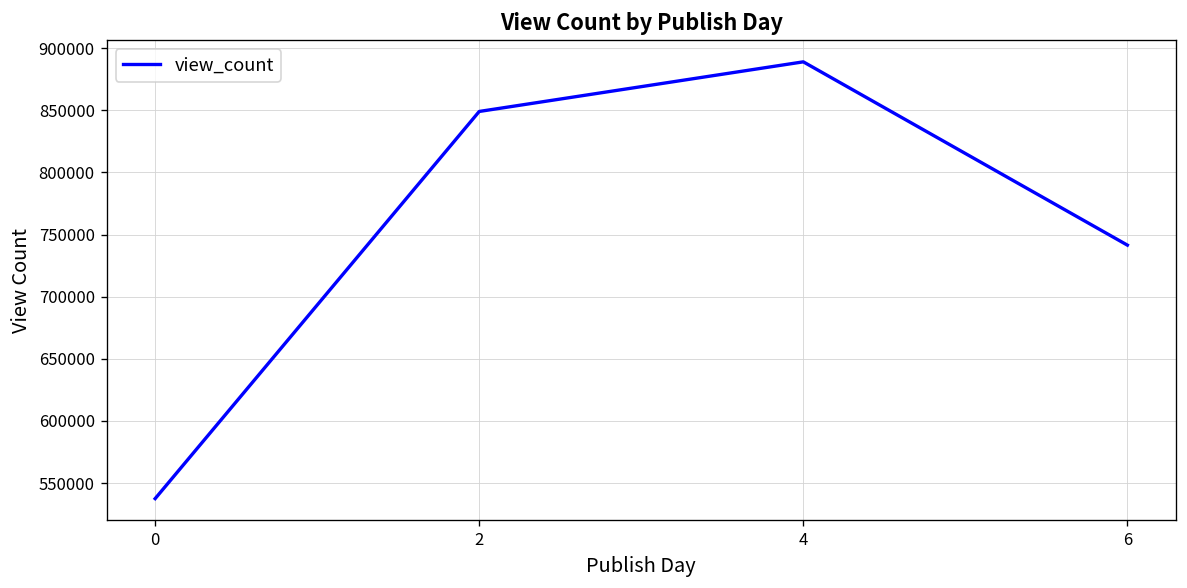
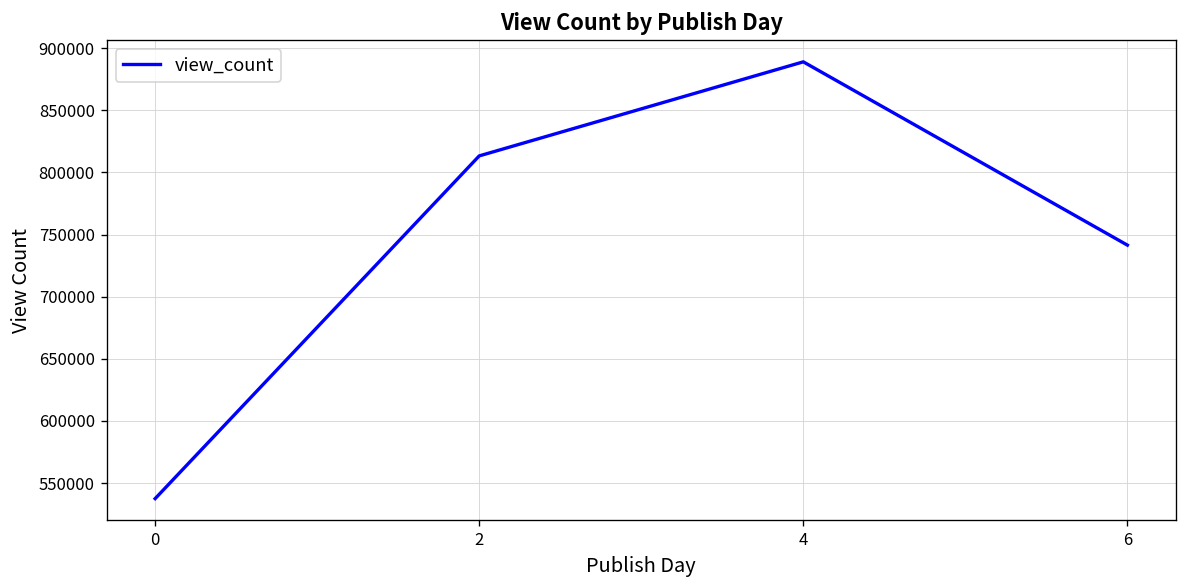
2: 849000 -> 813000
